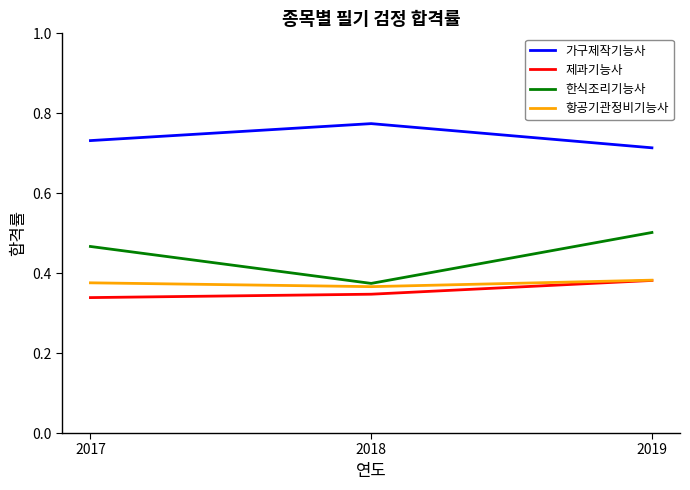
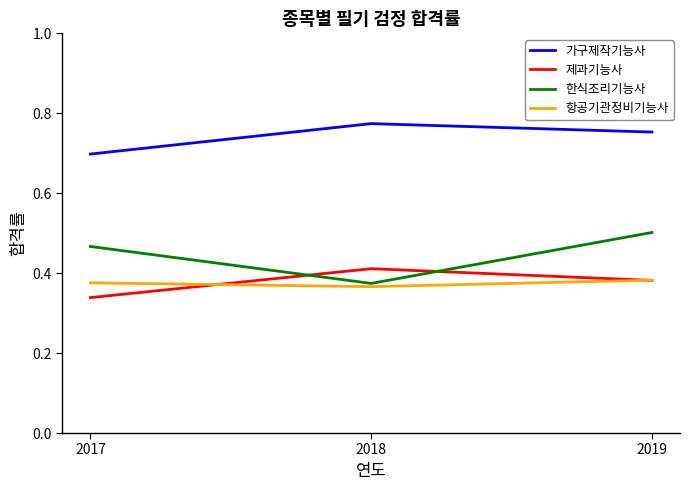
가구제작기능사, 2017: 0.73 -> 0.70
제과기능사, 2018: 0.35 -> 0.41
가구제작기능사, 2019: 0.71 -> 0.75
